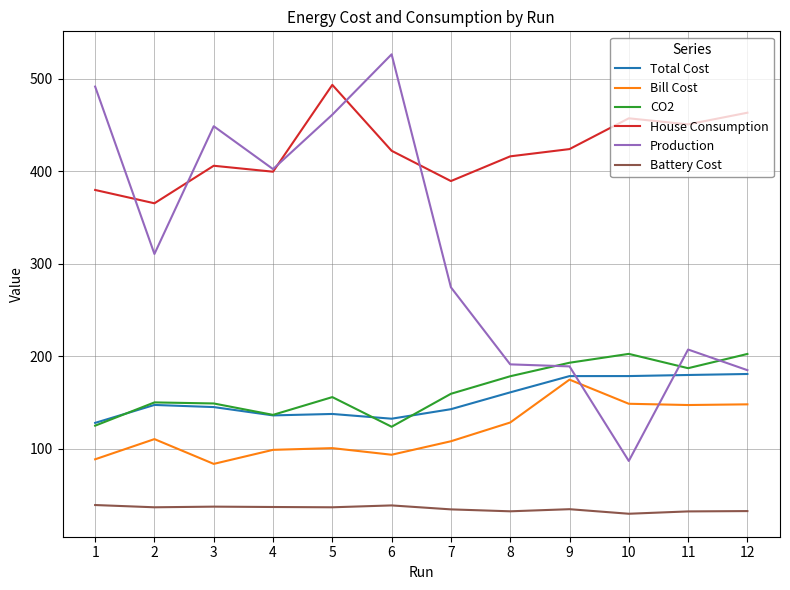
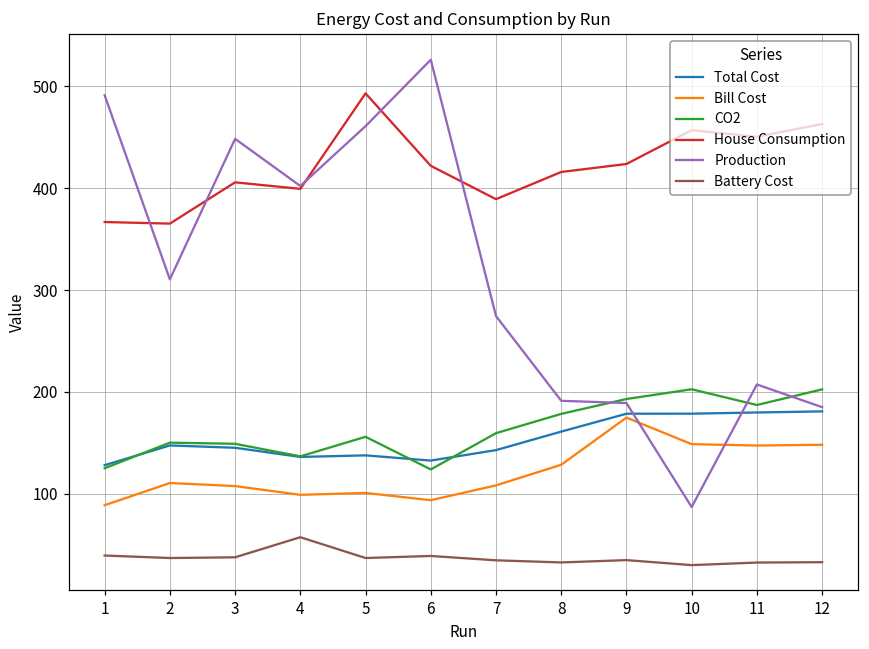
House Consumption, 1: 380 -> 370
Bill Cost, 3: 80 -> 110
Battery Cost, 4: 40 -> 60
